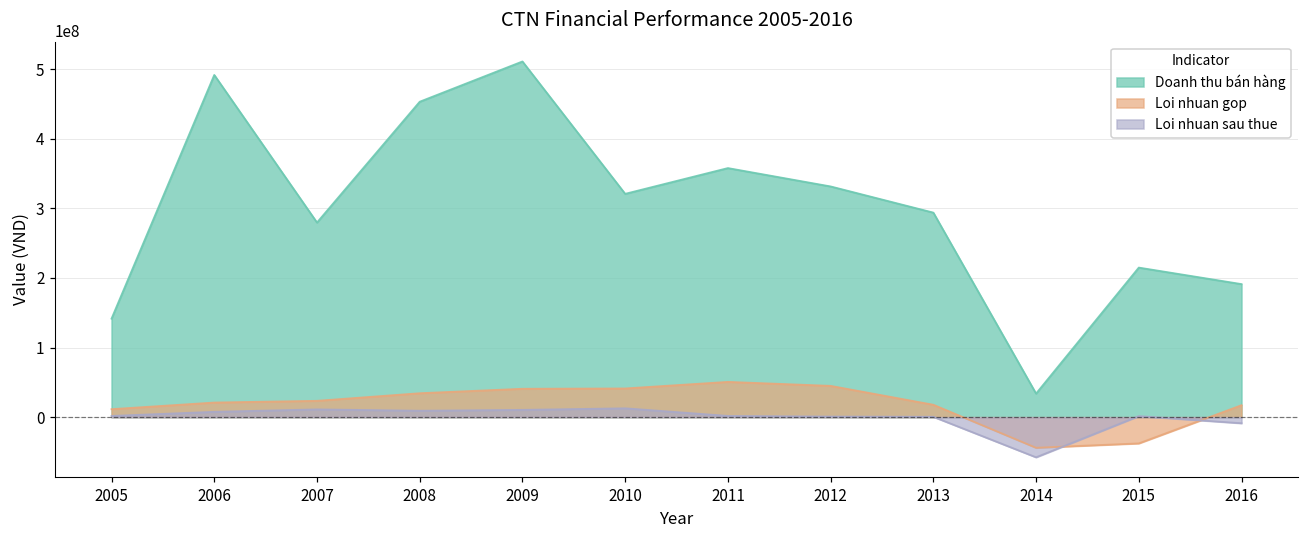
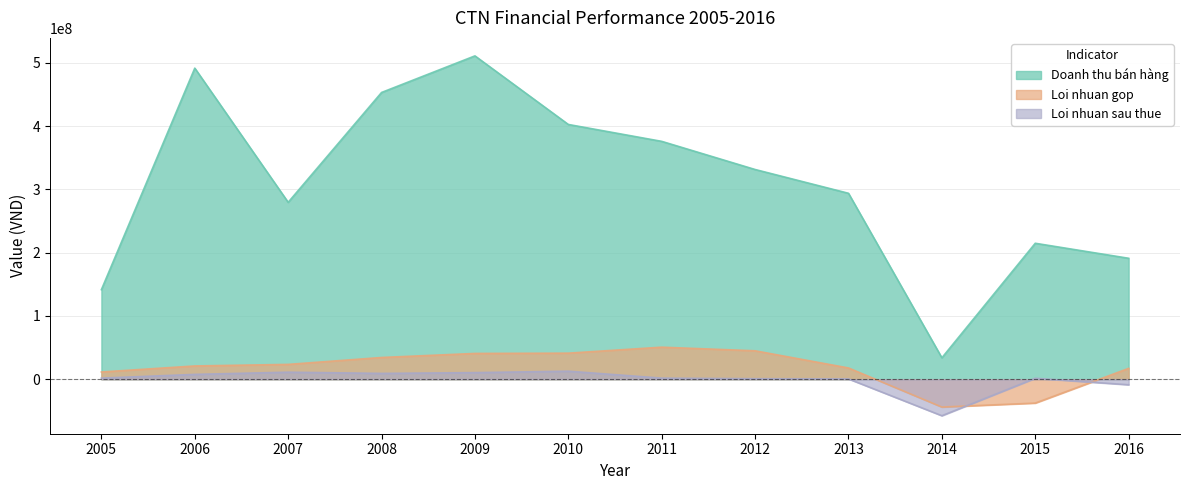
Doanh thu bán hàng, 2010: 320000000 -> 400000000
Doanh thu bán hàng, 2011: 360000000 -> 380000000
